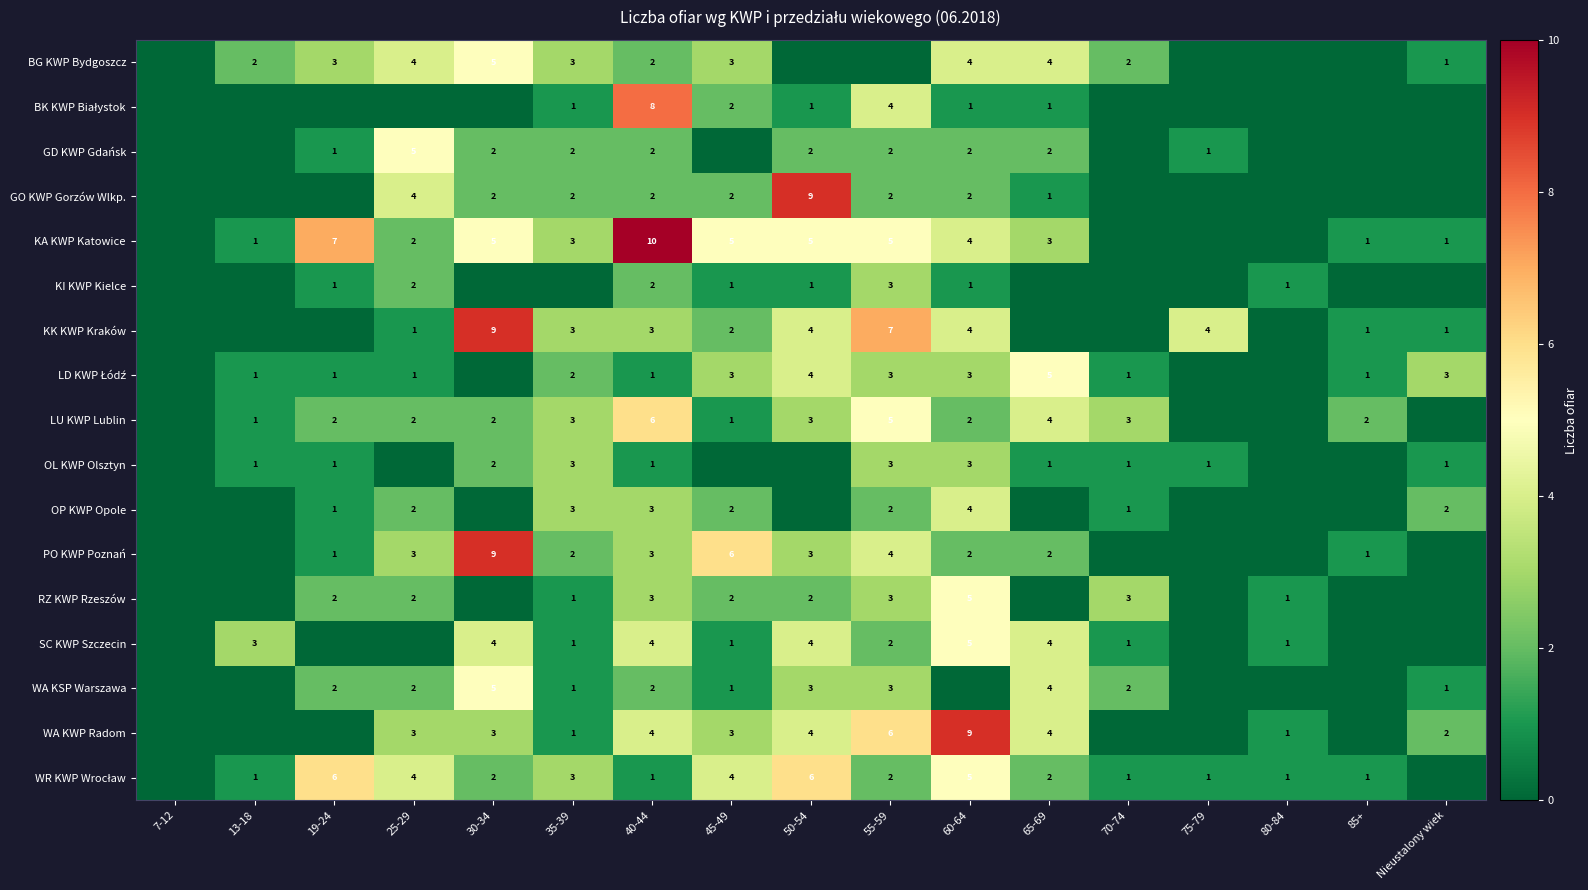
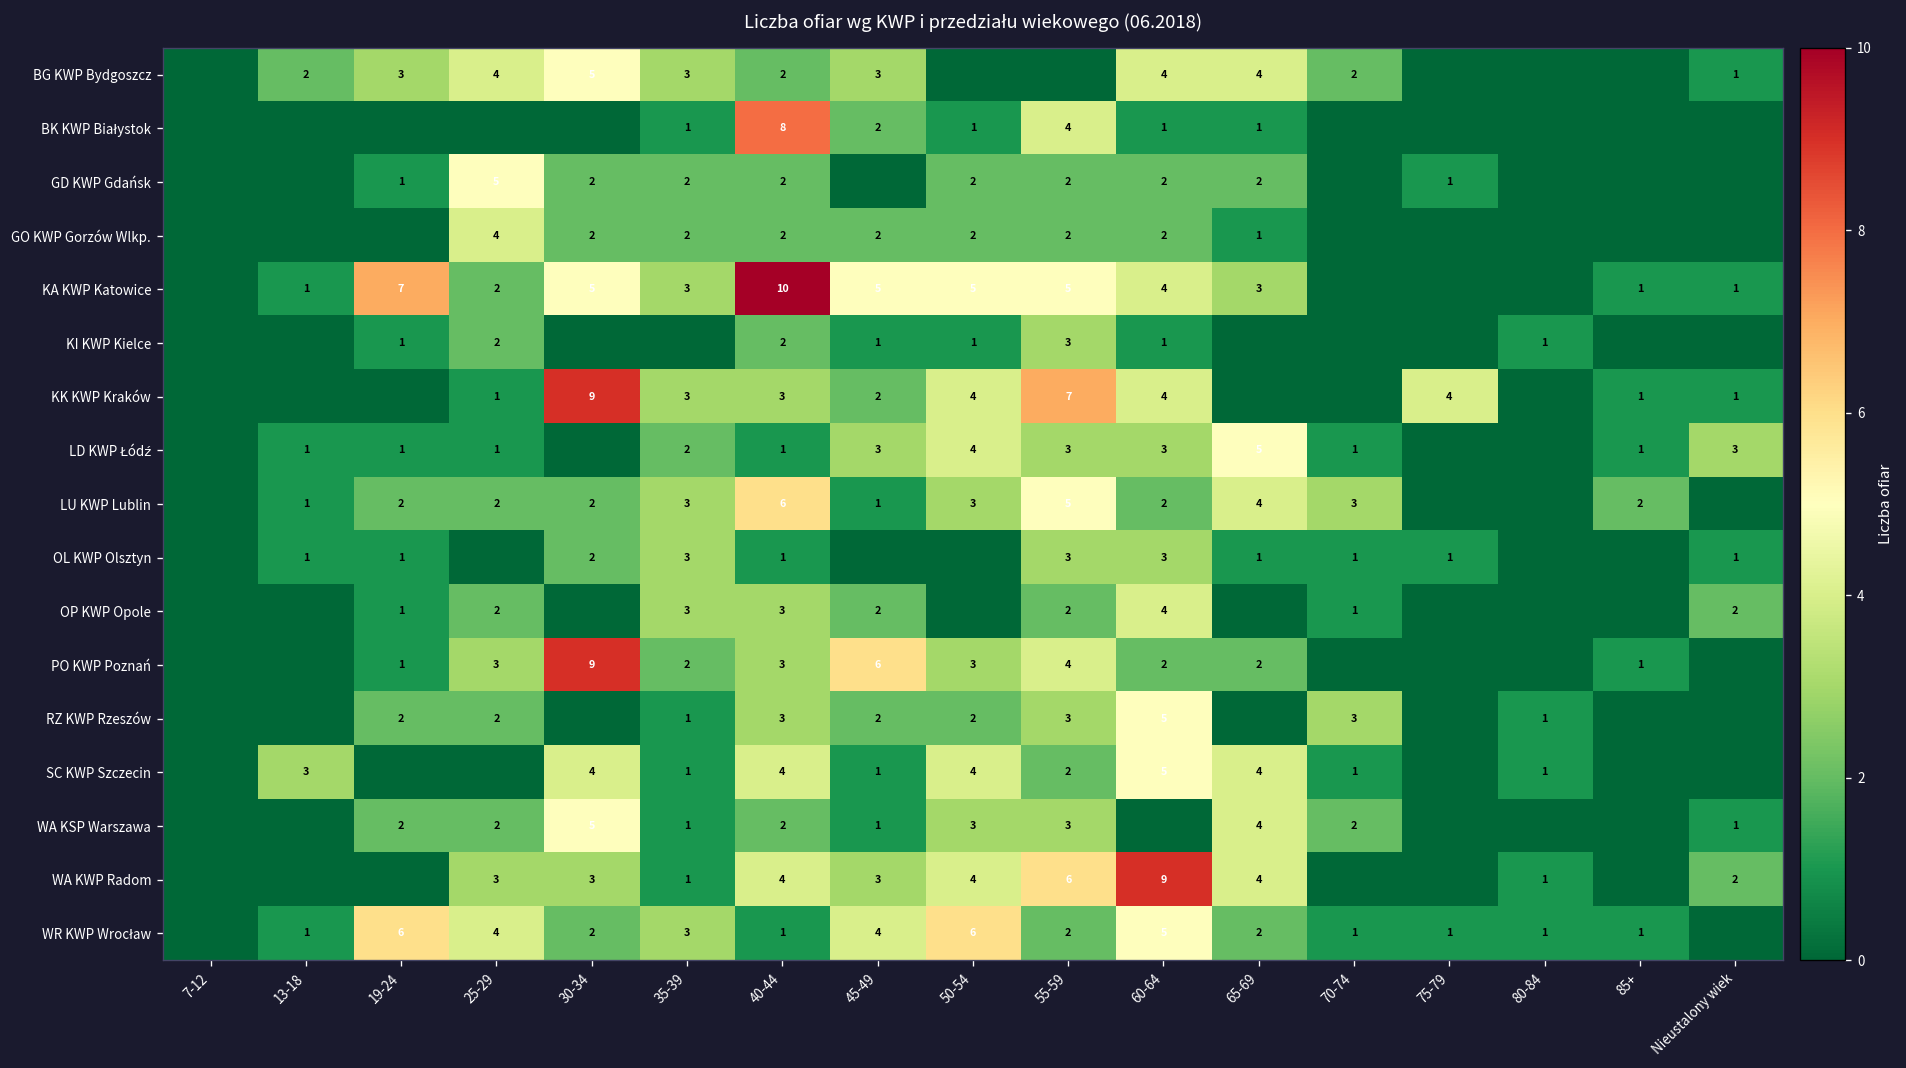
GO KWP Gorzów Wlkp., 50-54: 9 -> 2
